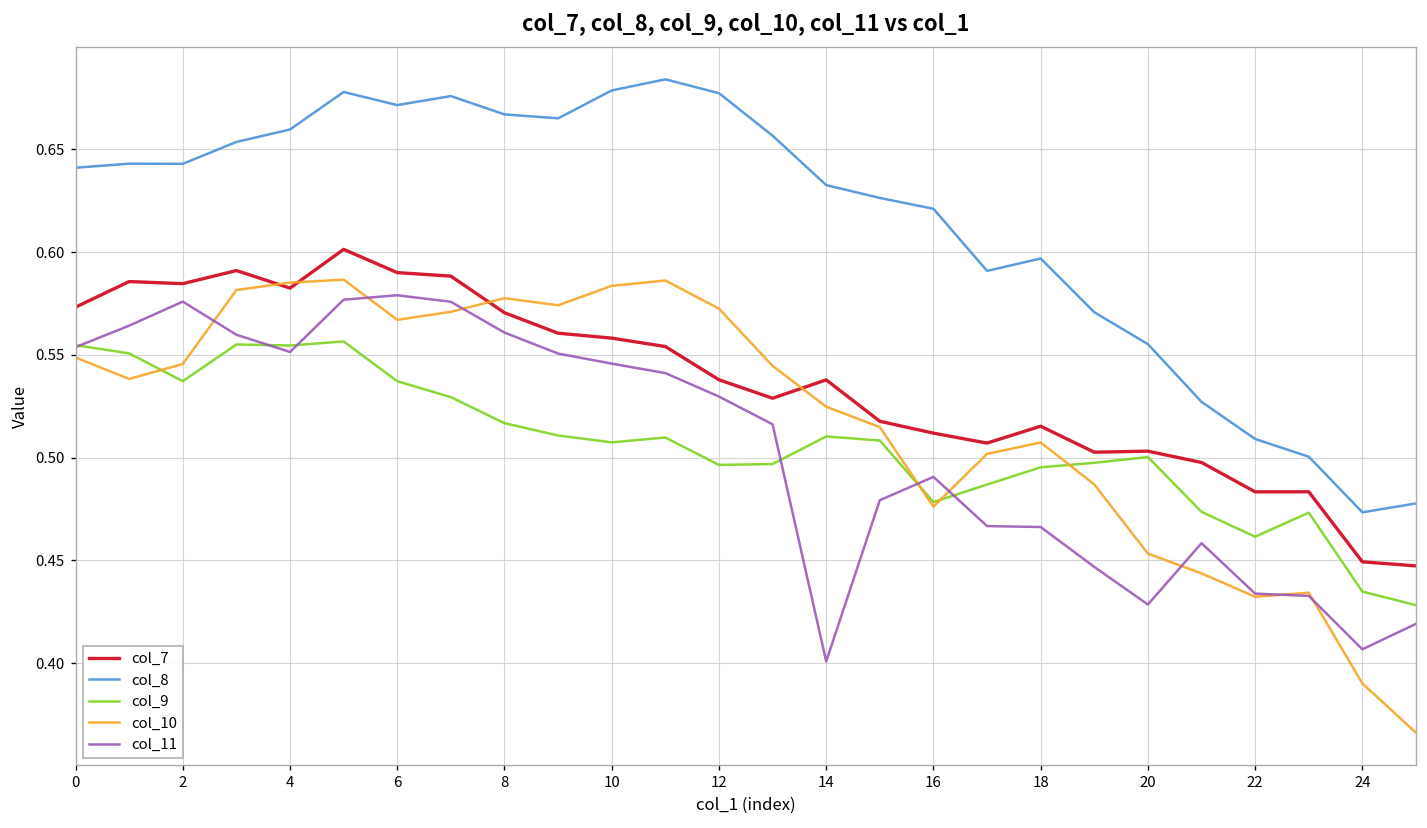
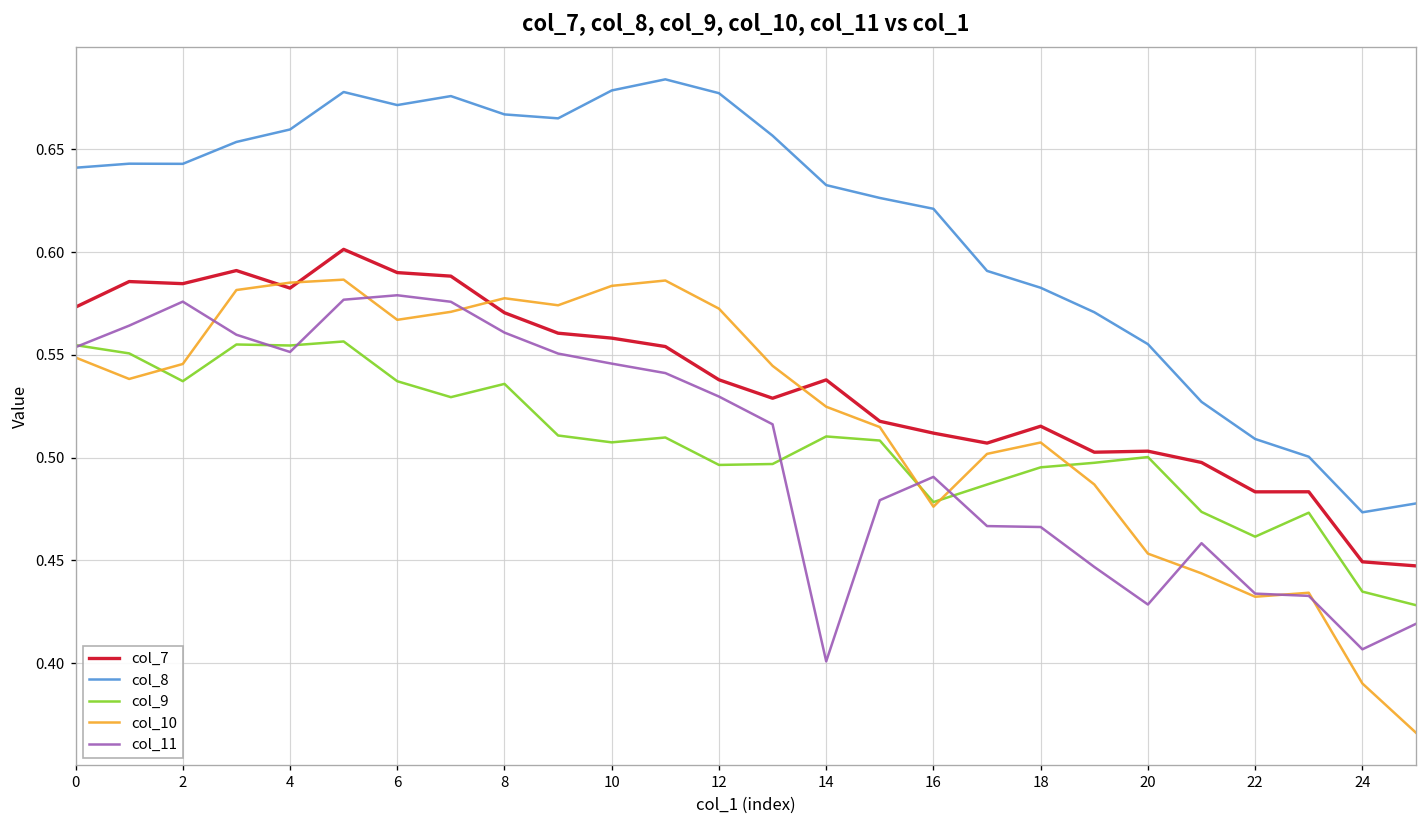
col_9, 8: 0.517 -> 0.536
col_8, 18: 0.597 -> 0.583
